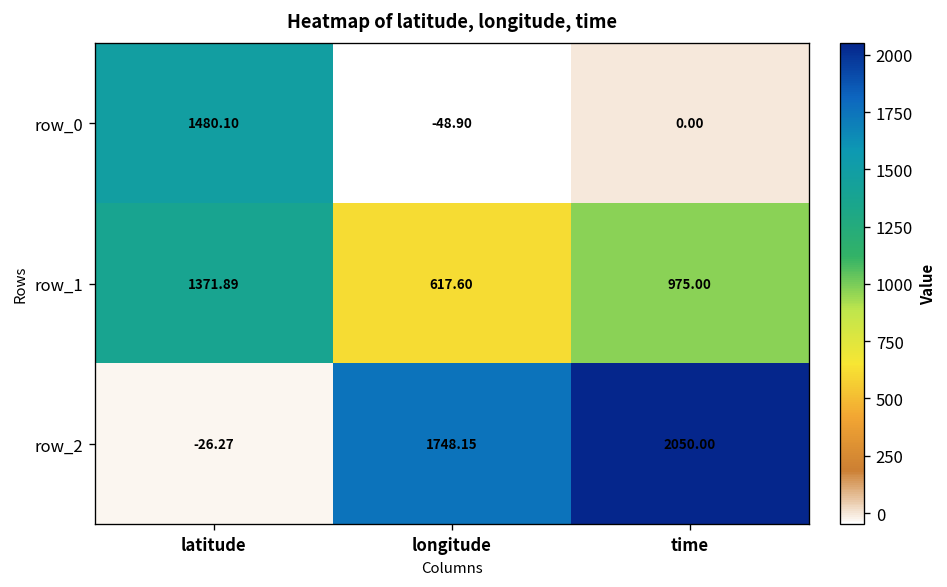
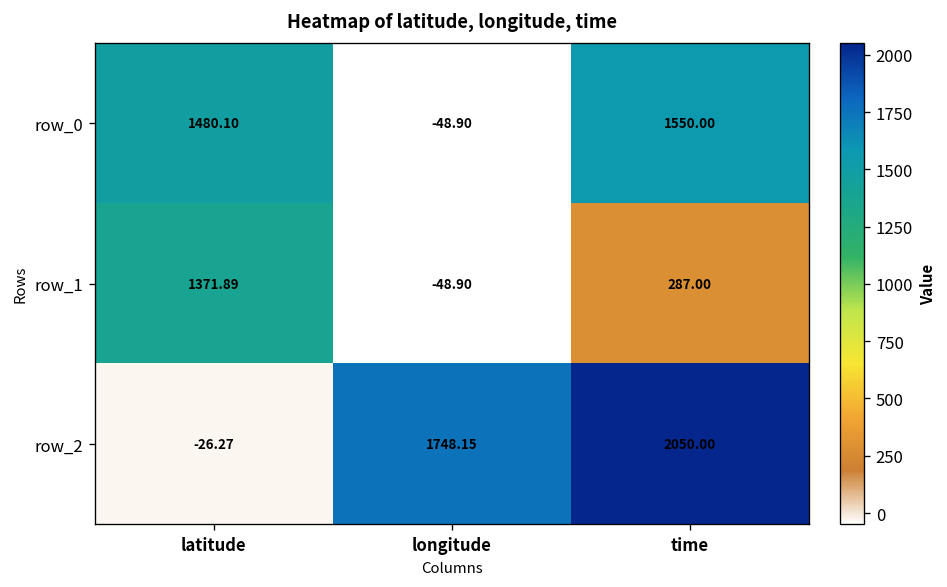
row_0, time: 0.00 -> 1550.00
row_1, longitude: 617.60 -> -48.90
row_1, time: 975.00 -> 287.00
